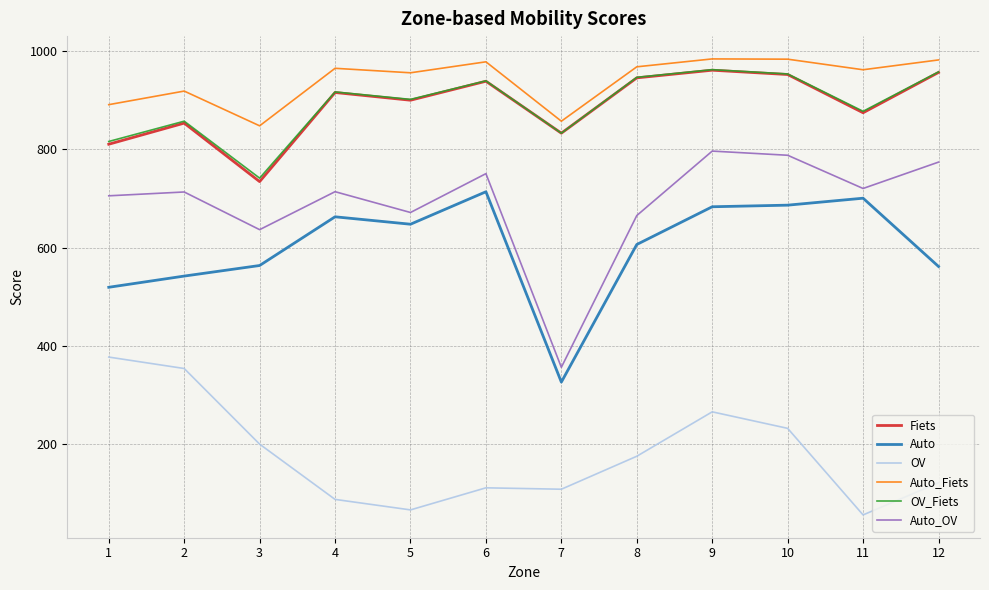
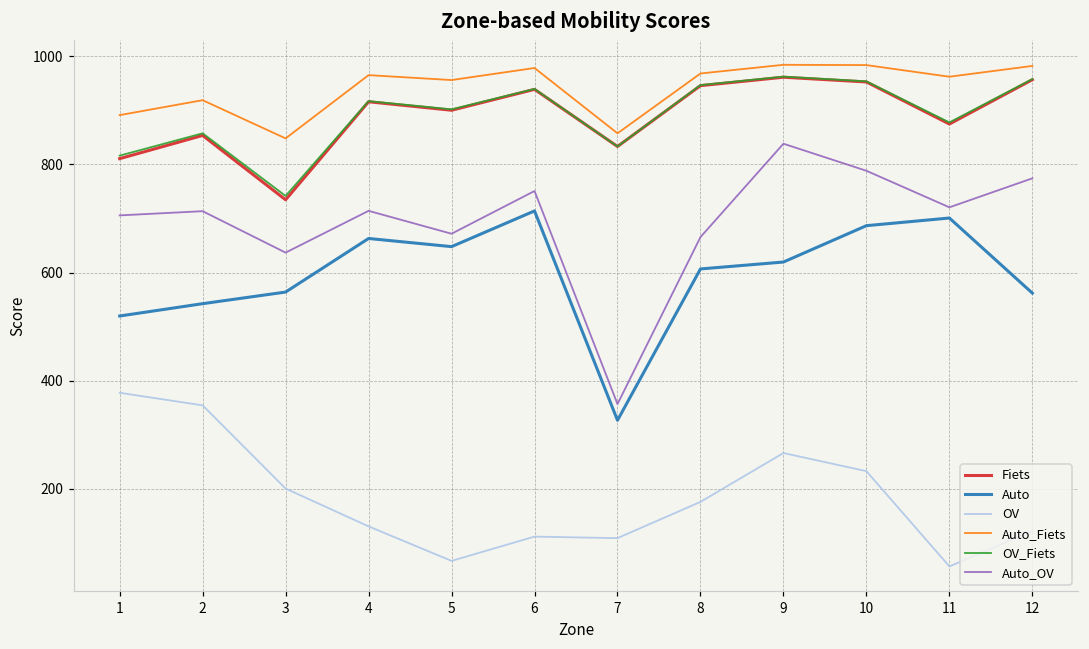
OV, 4: 90 -> 130
Auto, 9: 680 -> 620
Auto_OV, 9: 800 -> 840
